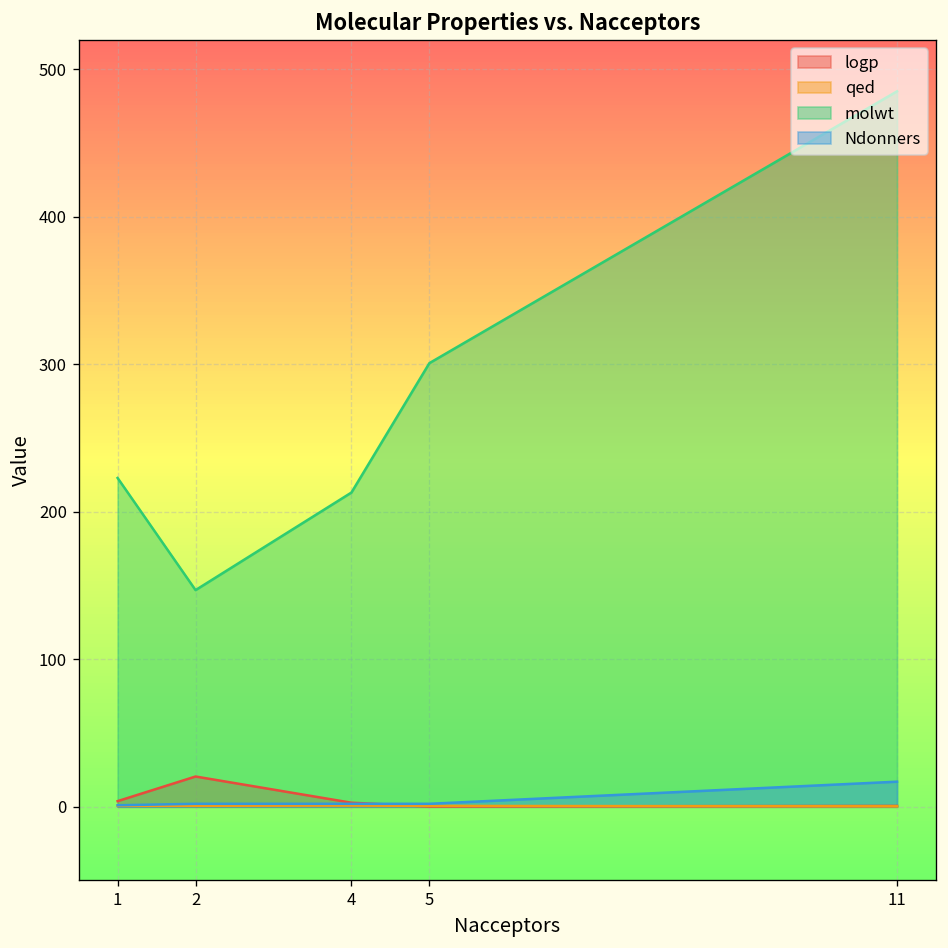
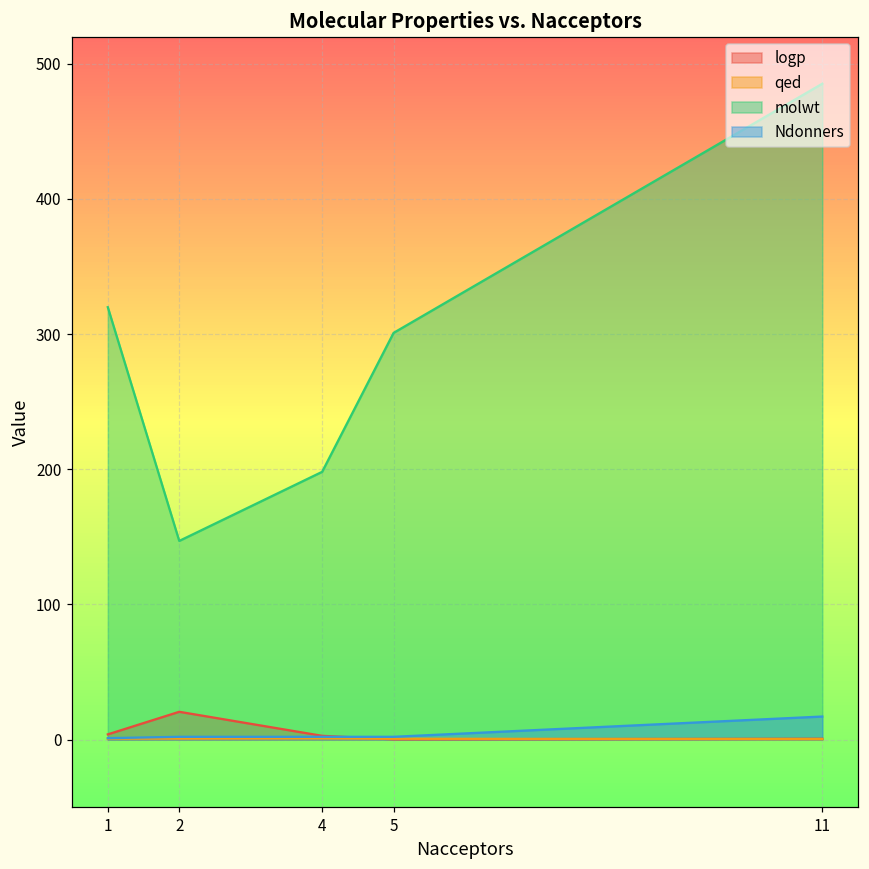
molwt, 1: 223 -> 320
molwt, 4: 213 -> 198
